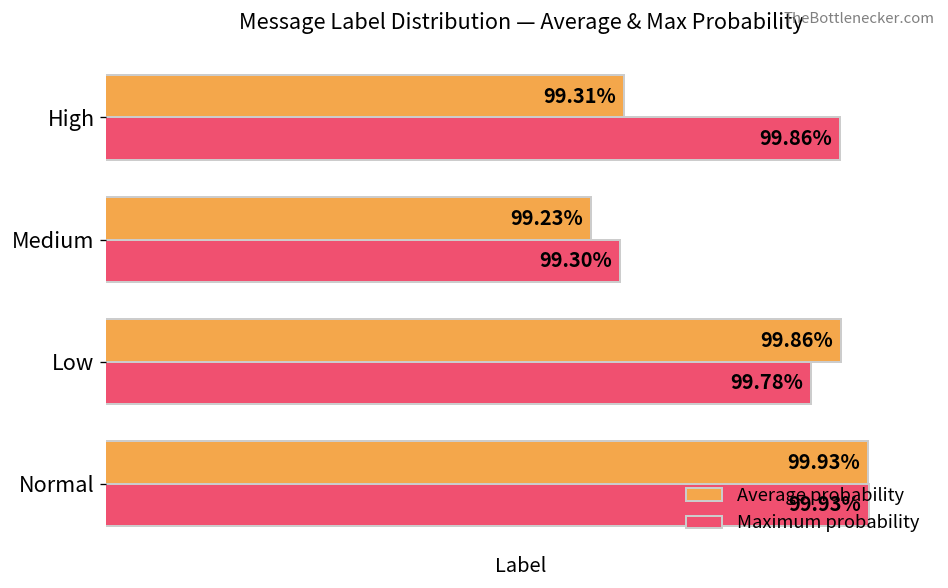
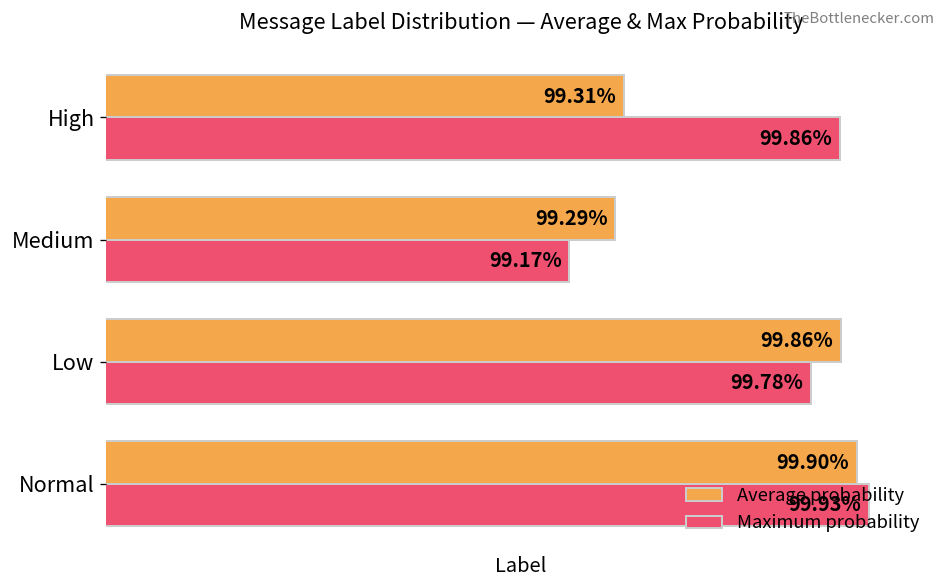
Average probability, Medium: 99.23% -> 99.29%
Maximum probability, Medium: 99.30% -> 99.17%
Average probability, Normal: 99.93% -> 99.90%
